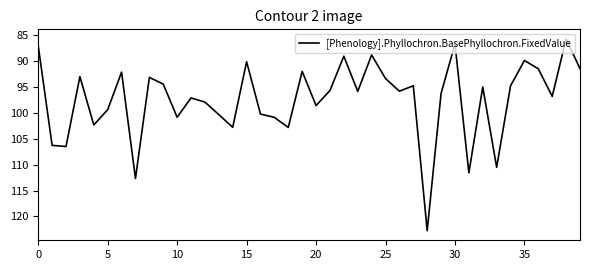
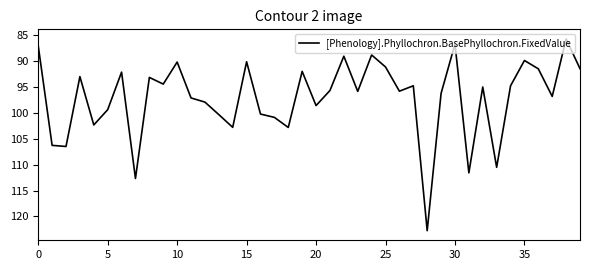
10: 101 -> 90
25: 93 -> 91
